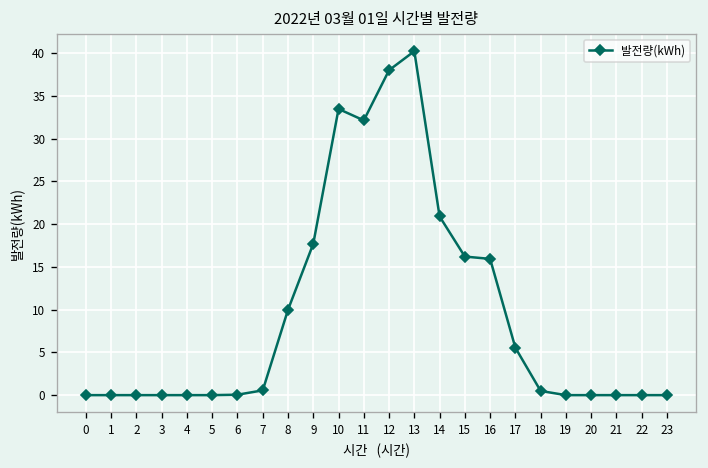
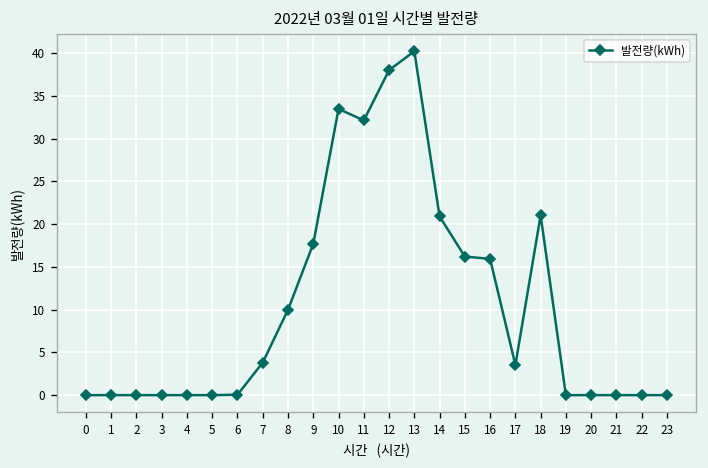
7: 1 -> 4
17: 6 -> 4
18: 0 -> 21
